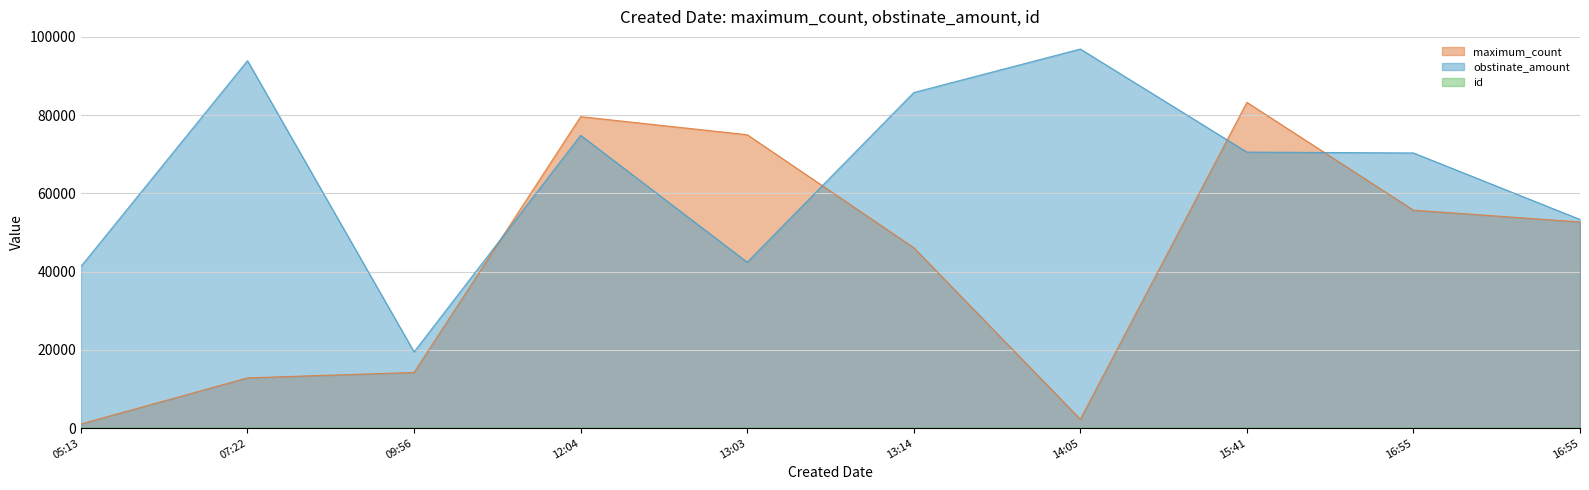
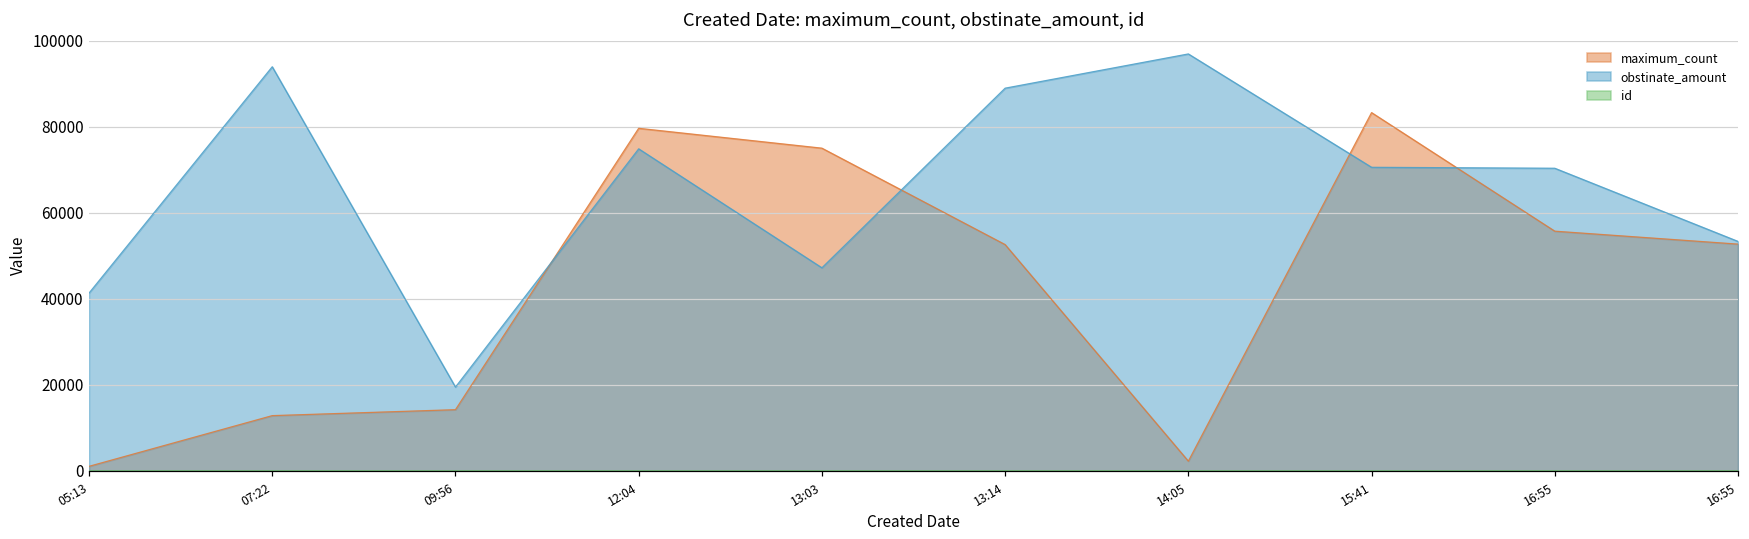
obstinate_amount, 13:03: 42000 -> 47000
maximum_count, 13:14: 46000 -> 53000
obstinate_amount, 13:14: 86000 -> 89000
